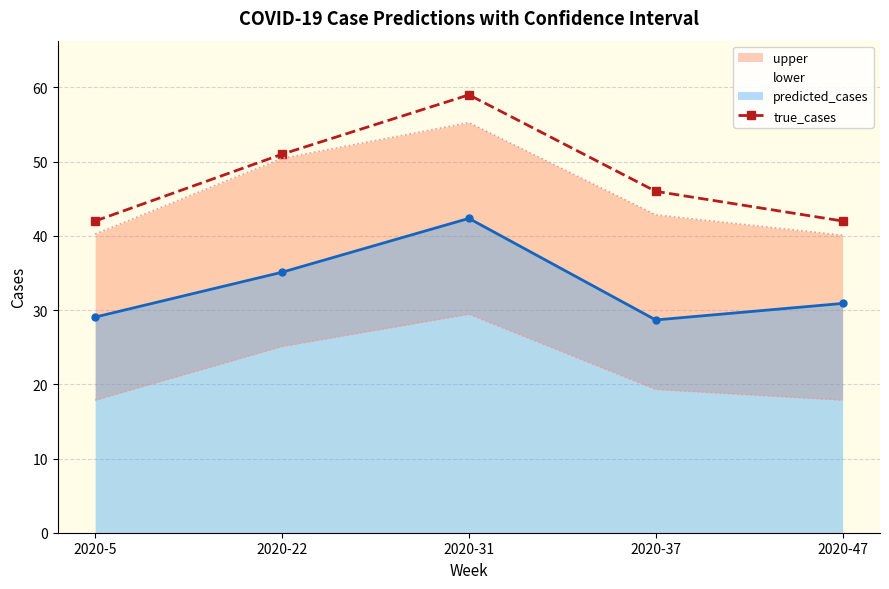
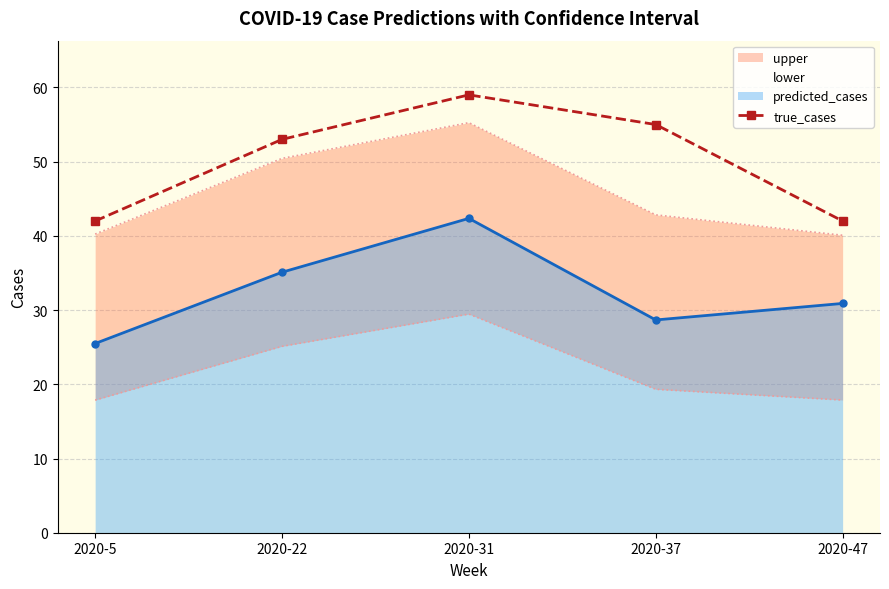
predicted_cases, 2020-5: 29 -> 25
true_cases, 2020-22: 51 -> 53
true_cases, 2020-37: 46 -> 55
